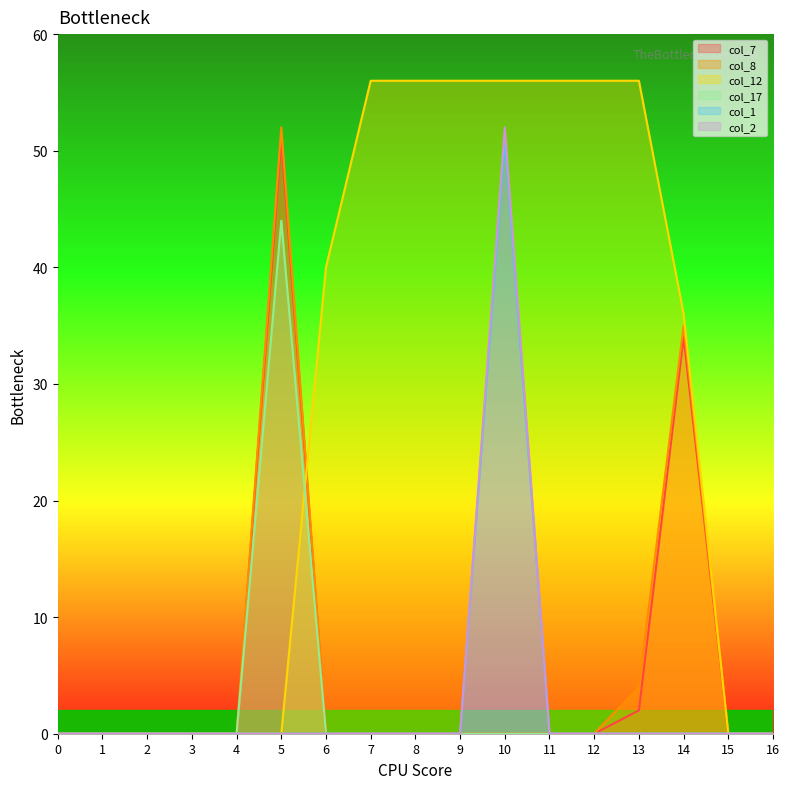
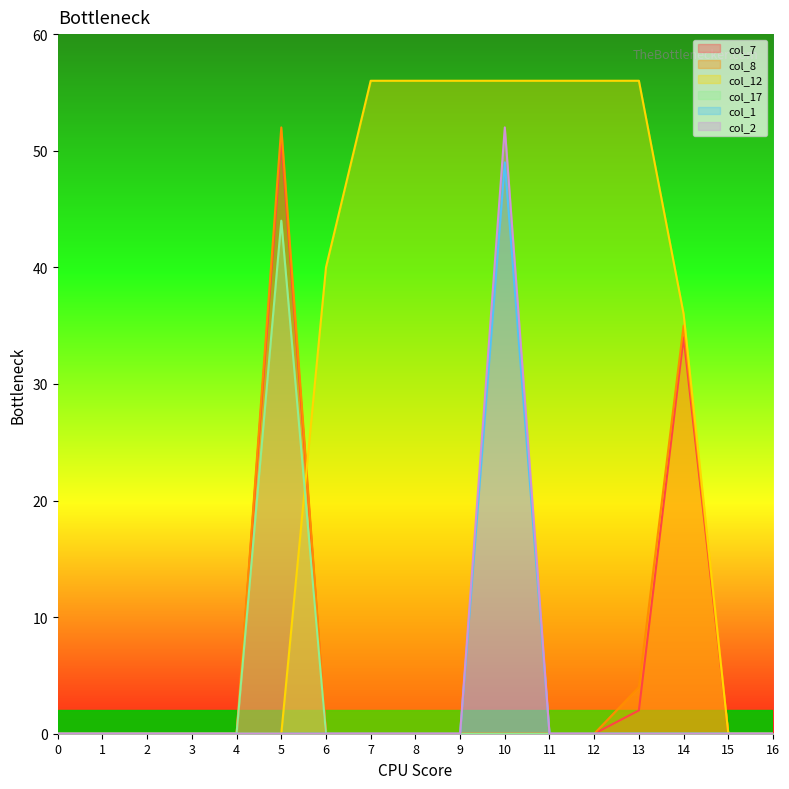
col_1, 10: 51 -> 49
